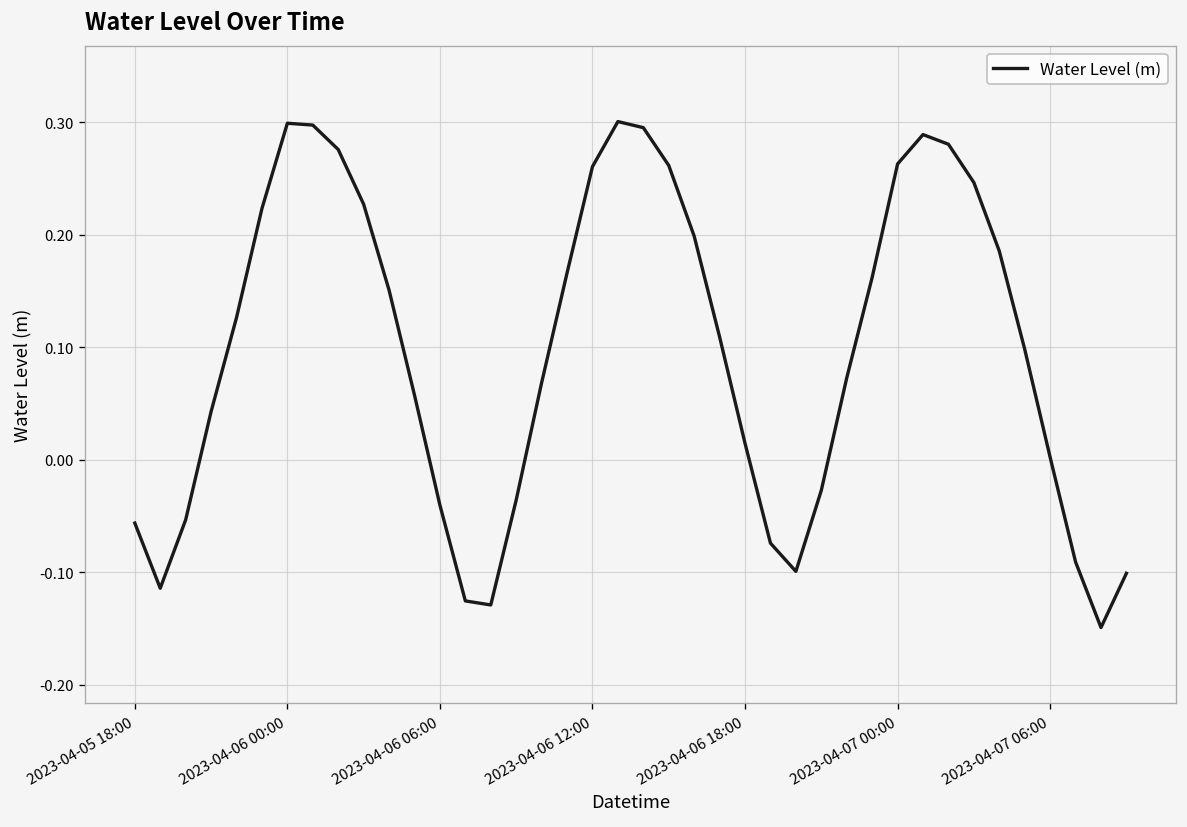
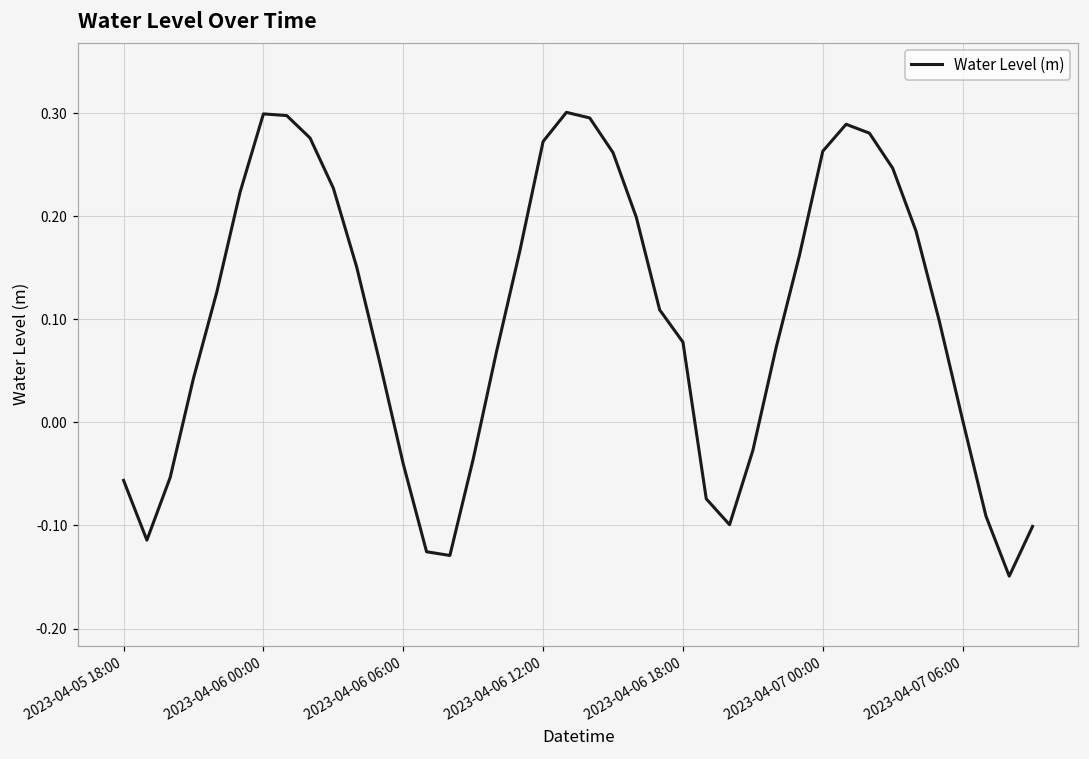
2023-04-06 12:00: 0.26 -> 0.27
2023-04-06 18:00: 0.01 -> 0.08
